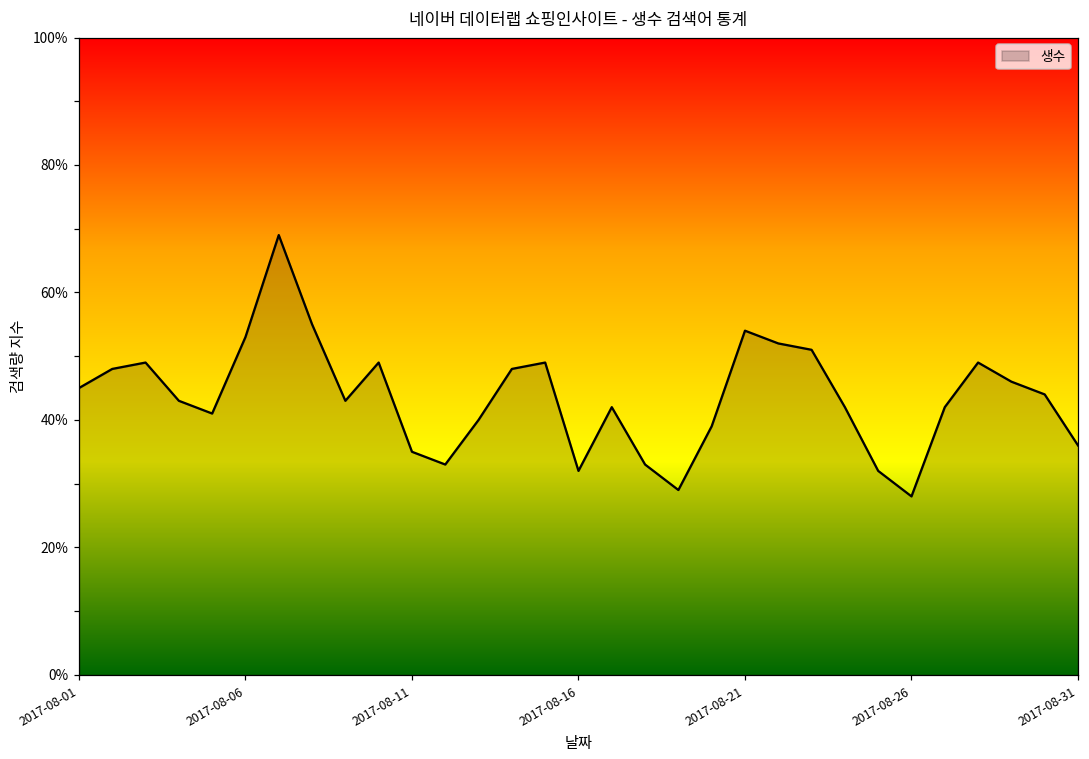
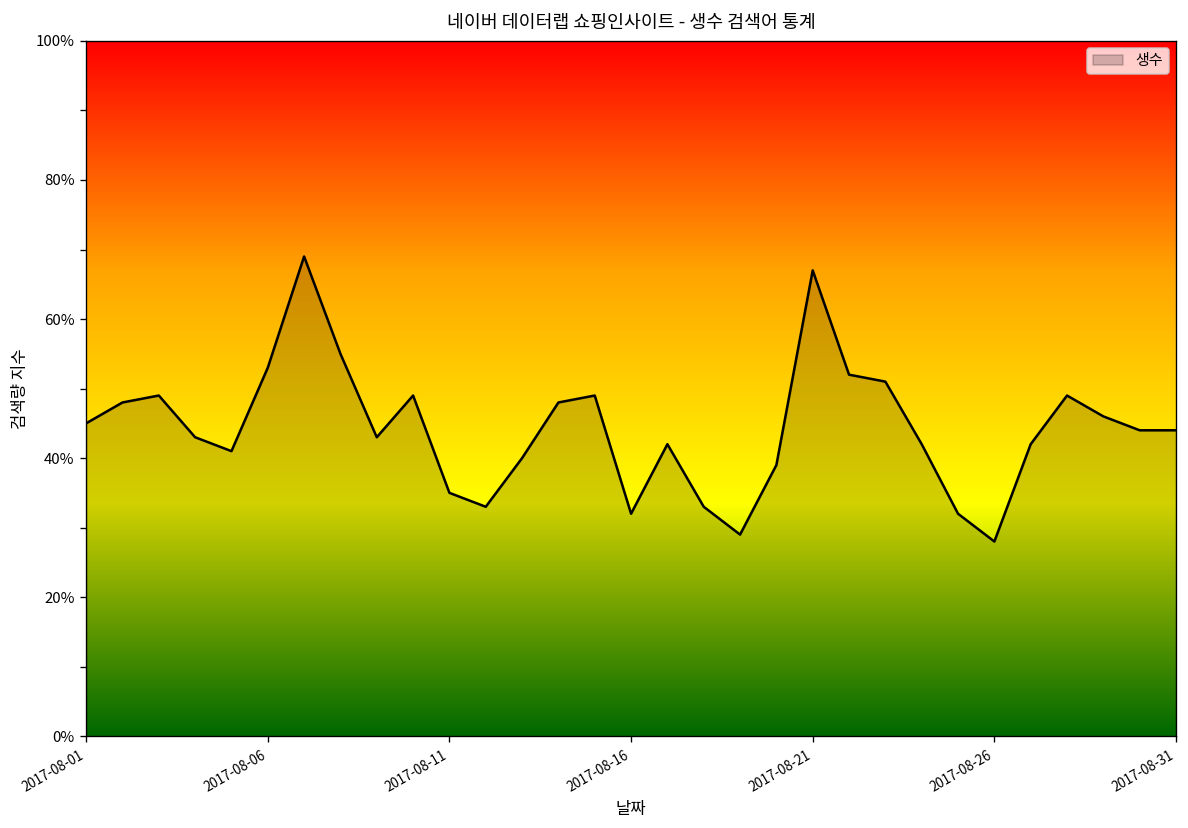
2017-08-21: 54% -> 67%
2017-08-31: 36% -> 44%
